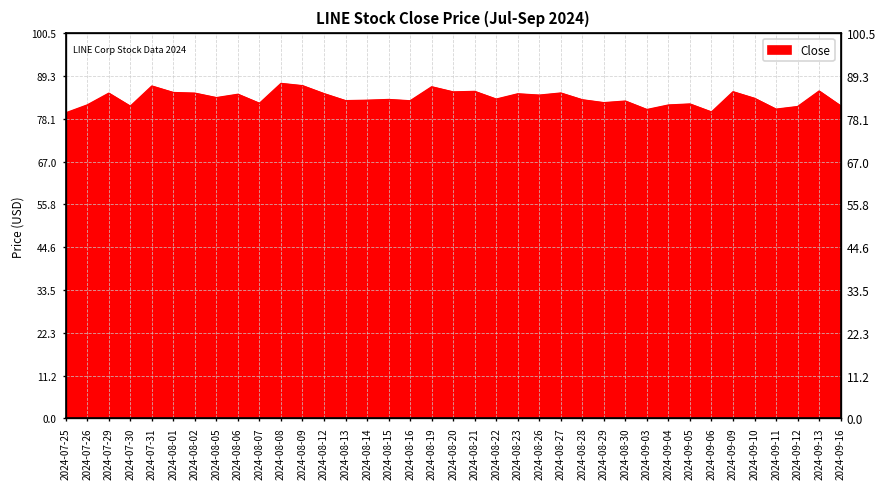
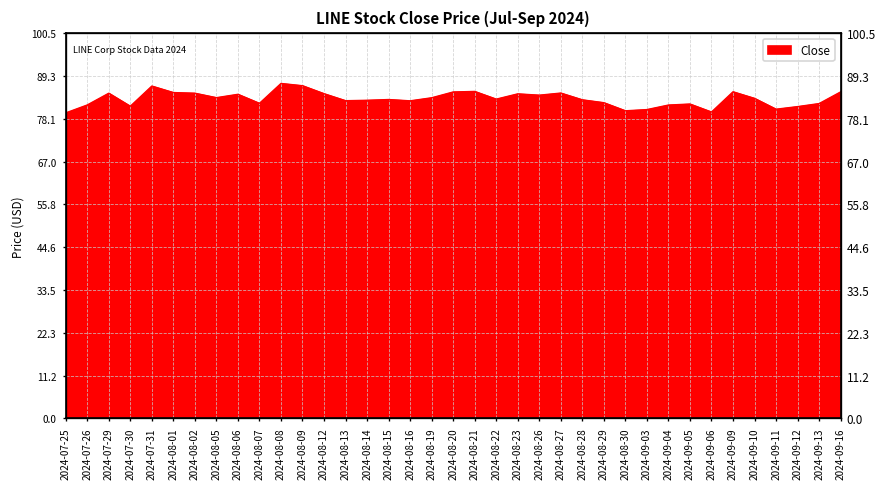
2024-08-19: 86 -> 84
2024-08-30: 83 -> 80
2024-09-13: 85 -> 82
2024-09-16: 81 -> 85
